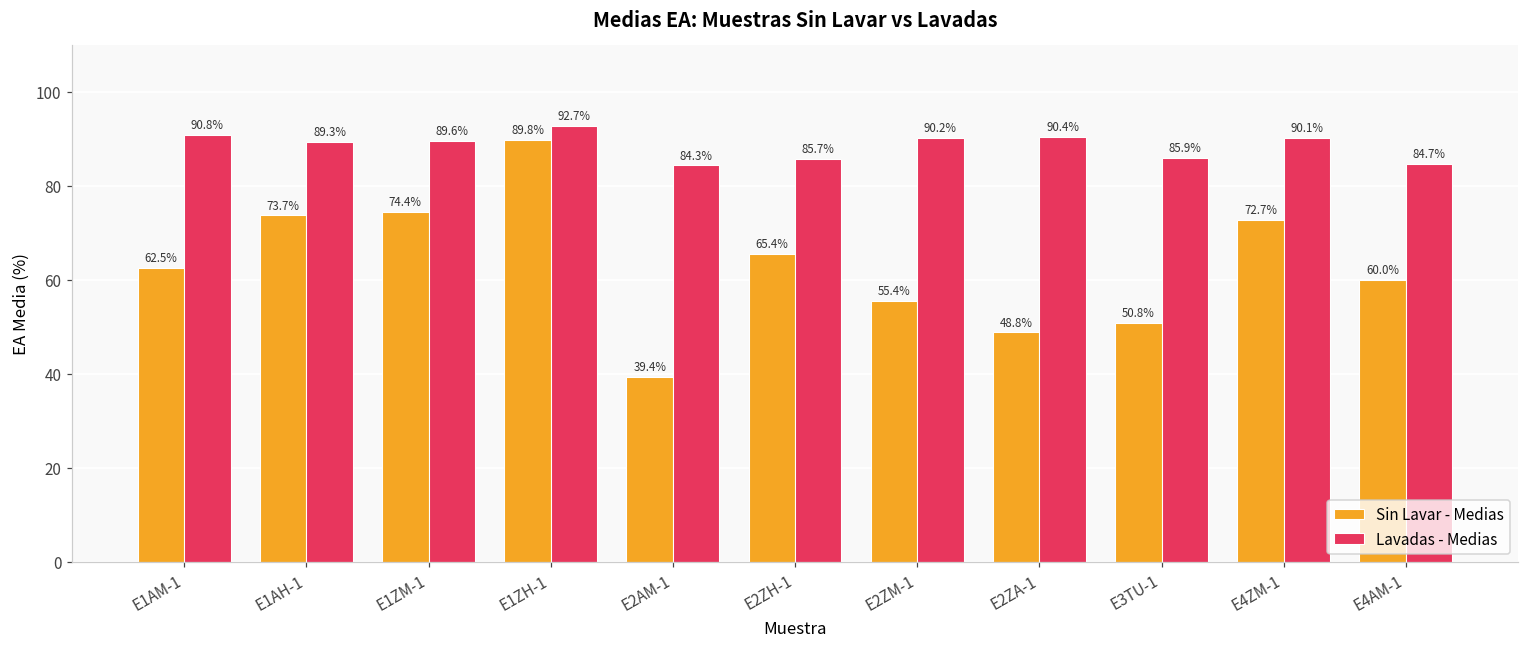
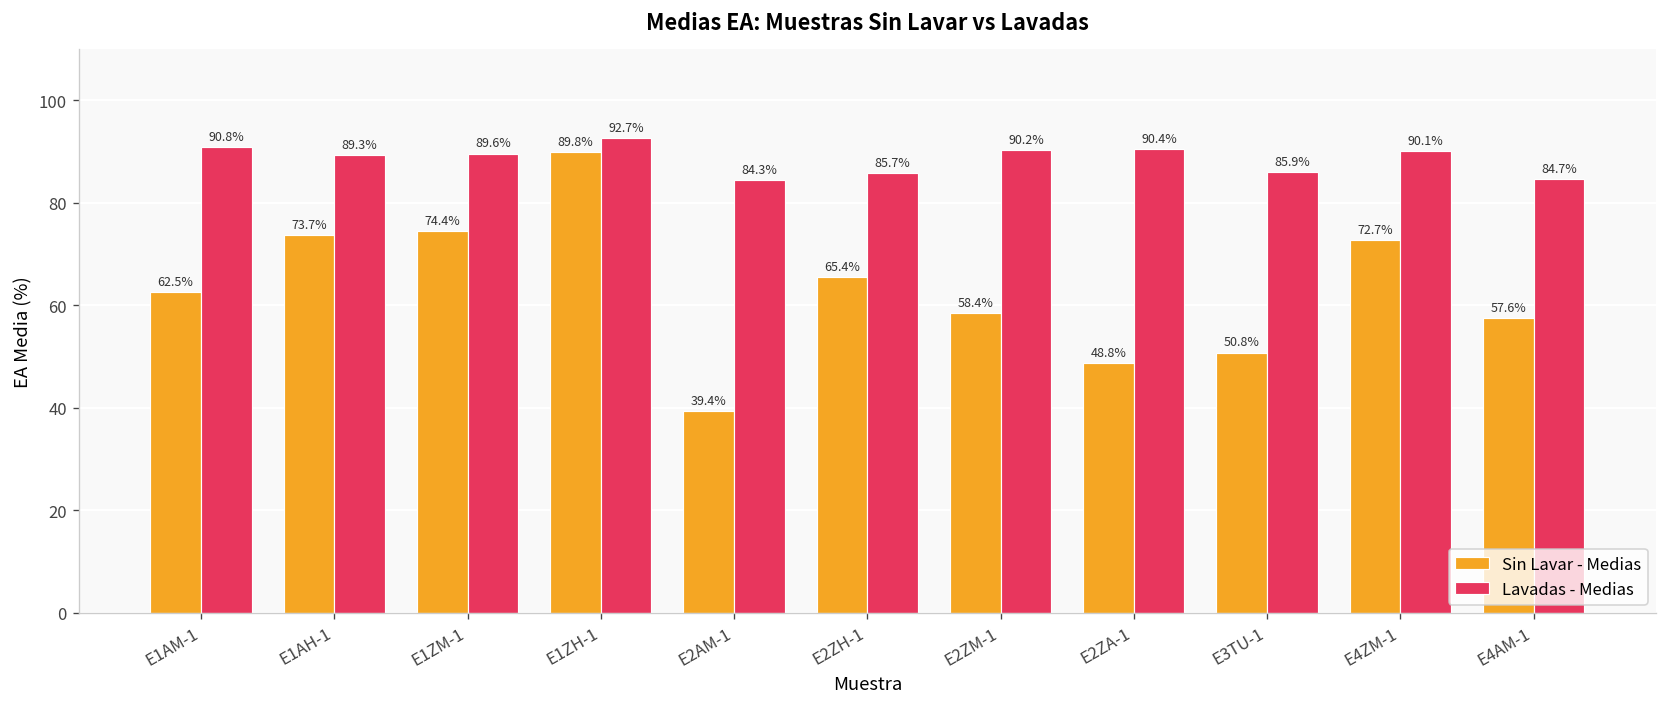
Sin Lavar - Medias, E2ZM-1: 55.4% -> 58.4%
Sin Lavar - Medias, E4AM-1: 60.0% -> 57.6%
